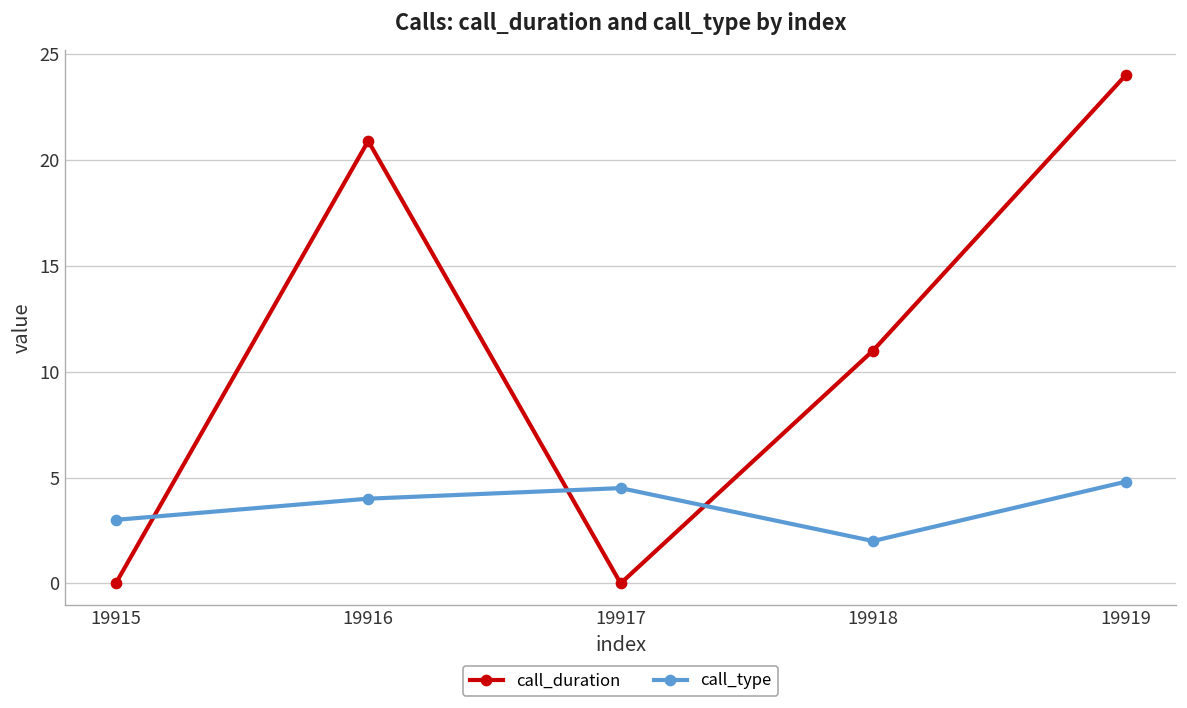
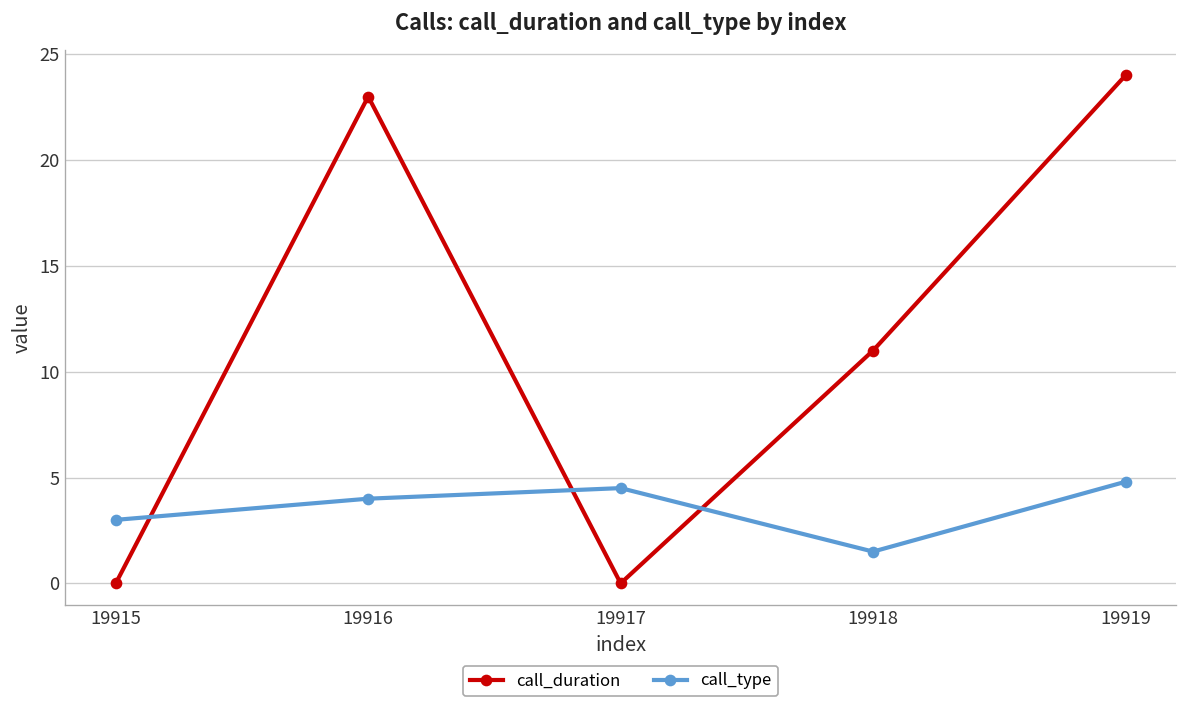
call_duration, 19916: 20.9 -> 23.0
call_type, 19918: 2.0 -> 1.5
